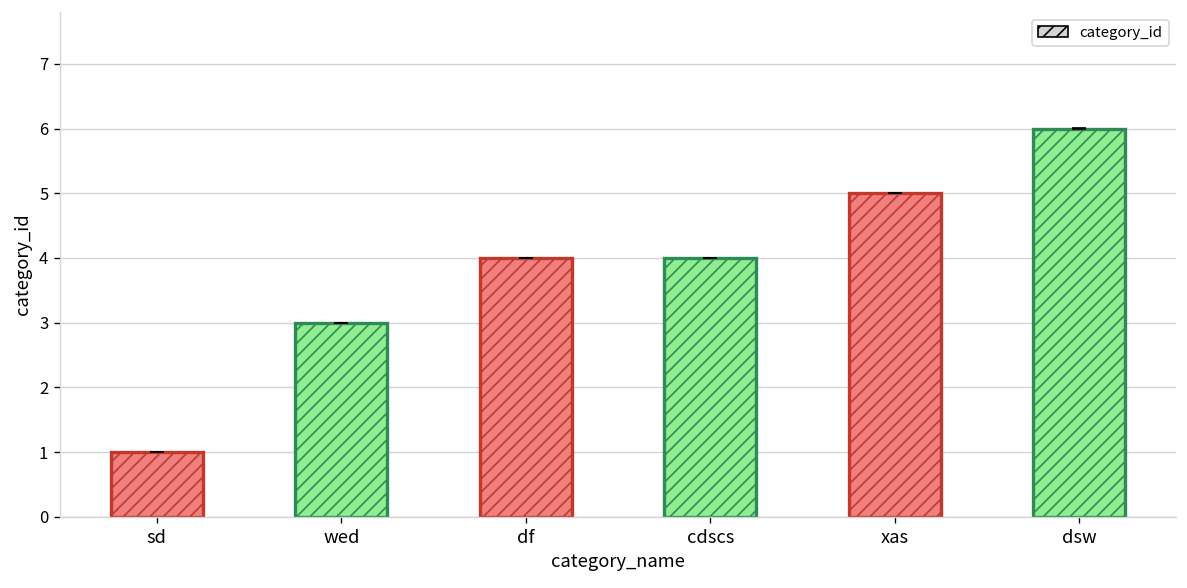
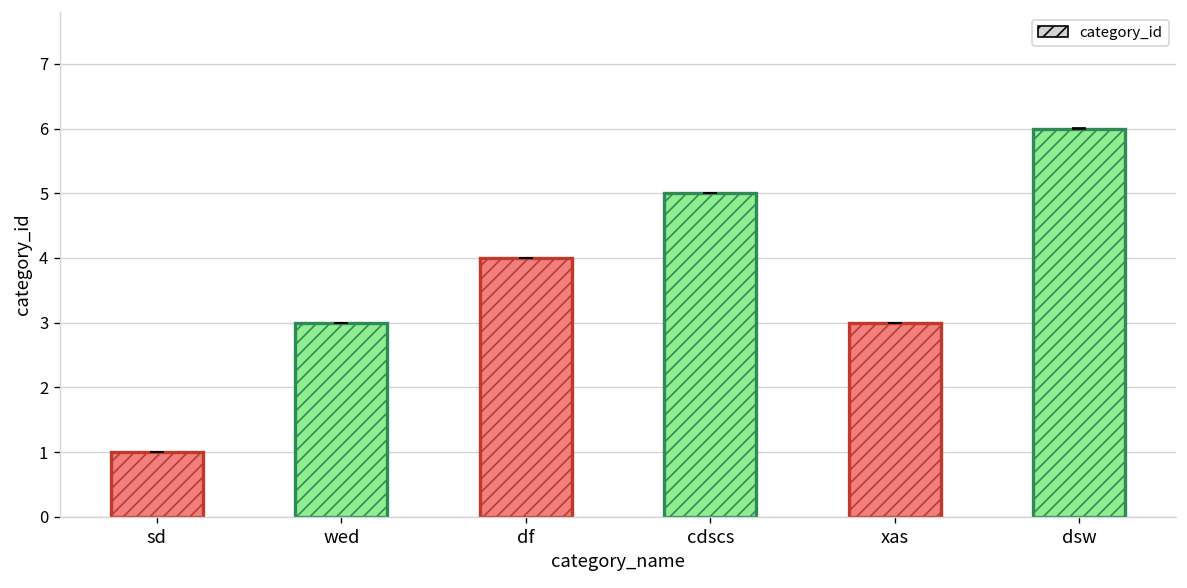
cdscs: 4.0 -> 5.0
xas: 5.0 -> 3.0
